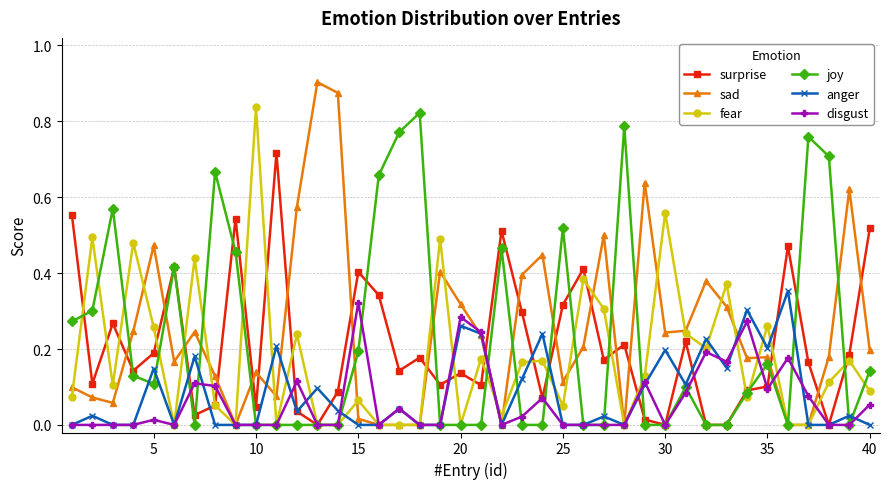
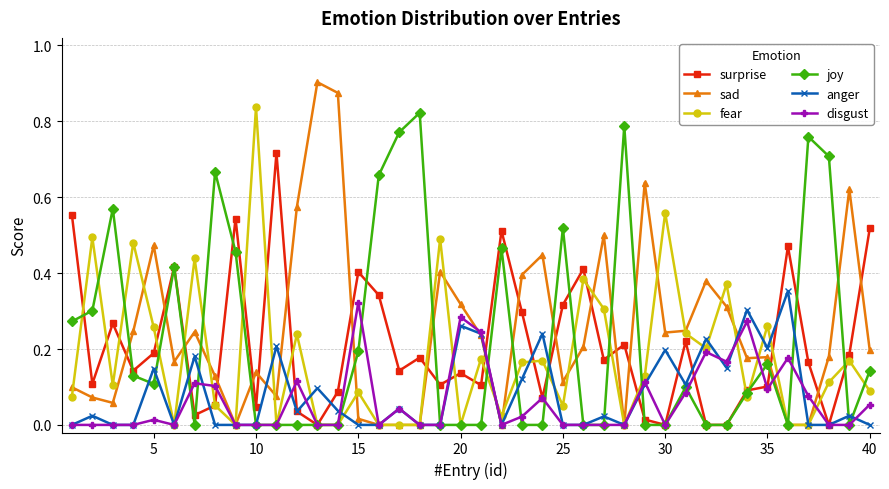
fear, 15: 0.06 -> 0.09
